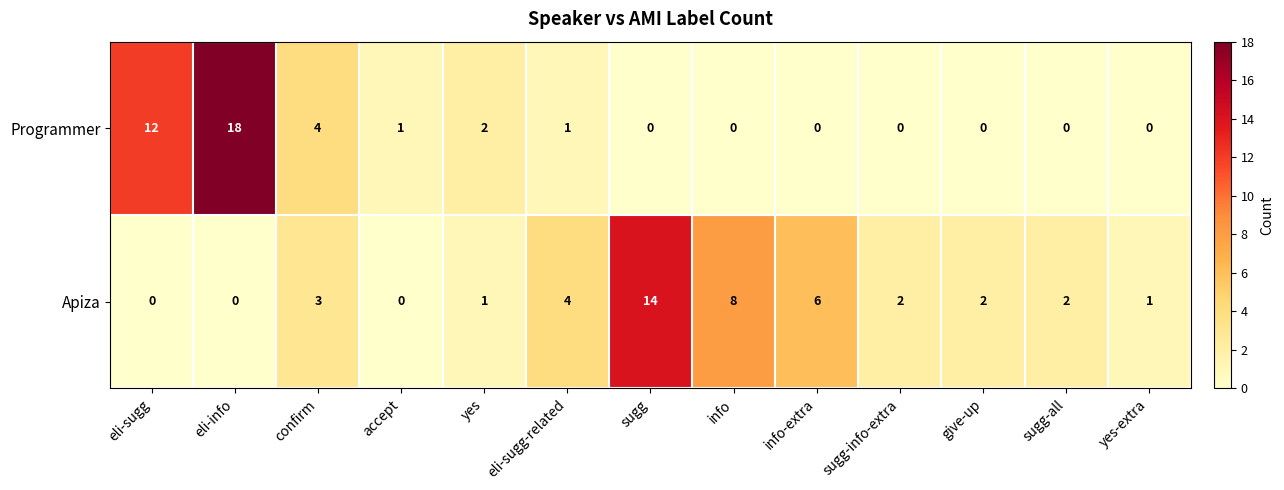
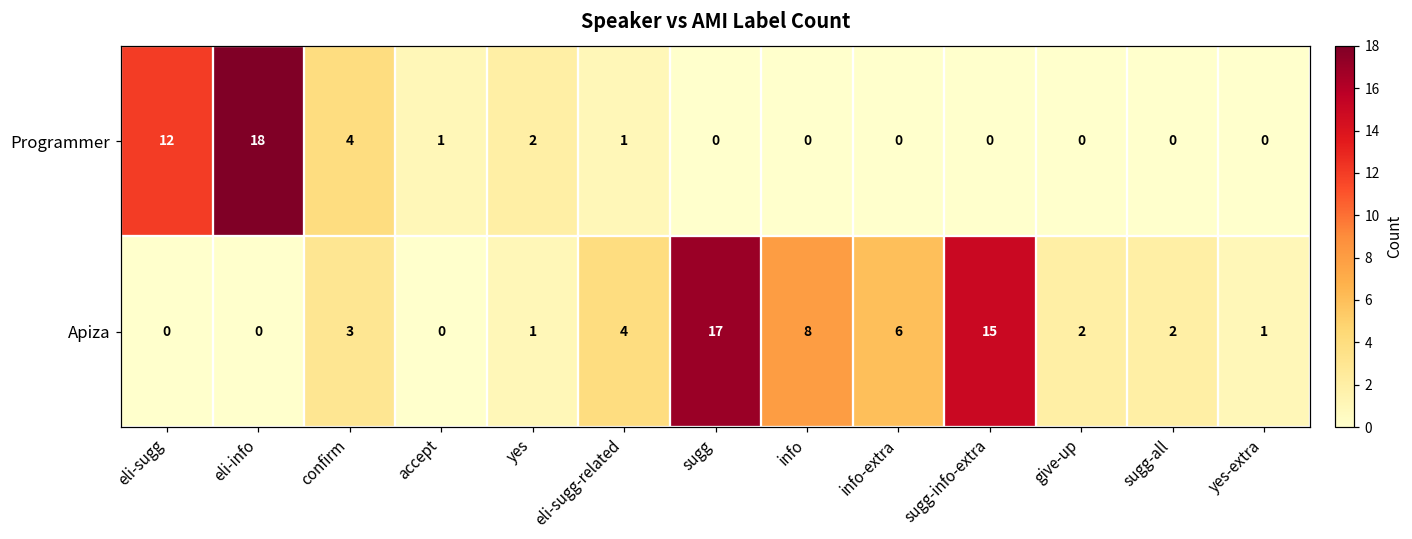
Apiza, sugg: 14 -> 17
Apiza, sugg-info-extra: 2 -> 15
